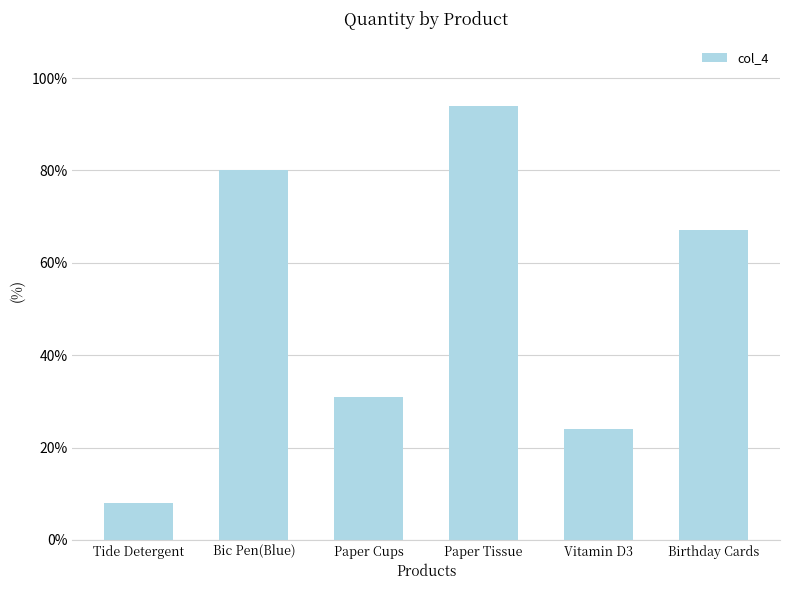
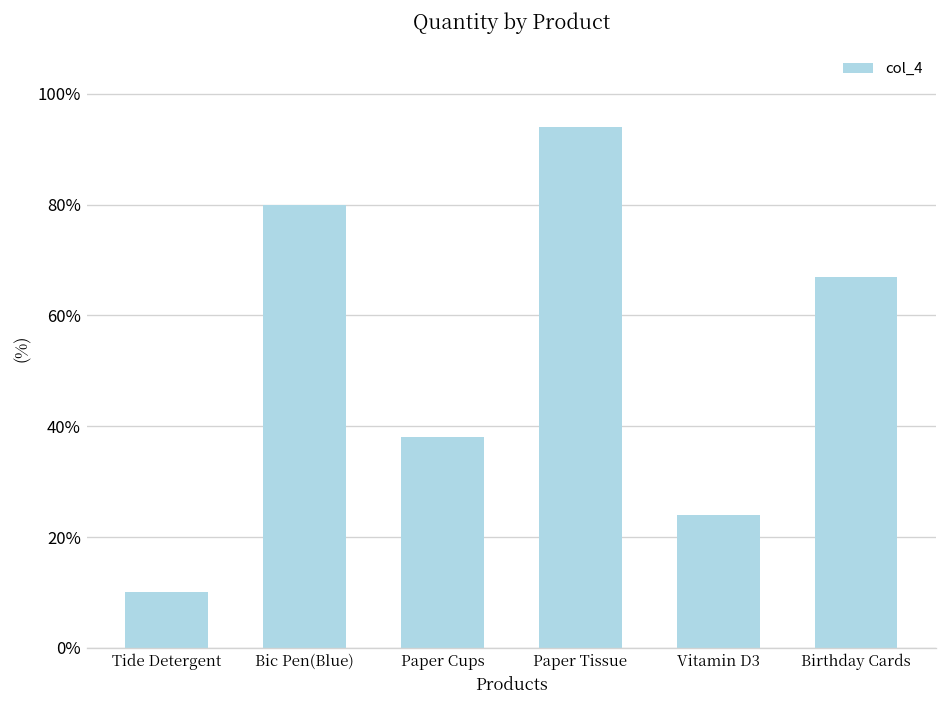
Tide Detergent: 8% -> 10%
Paper Cups: 31% -> 38%
